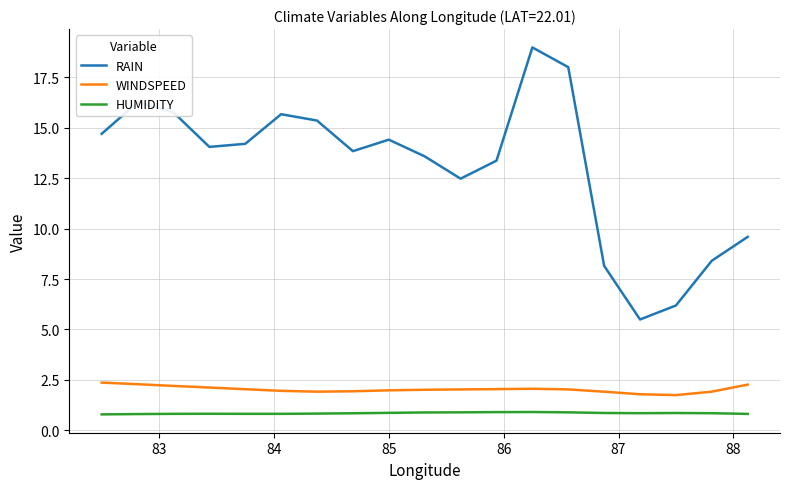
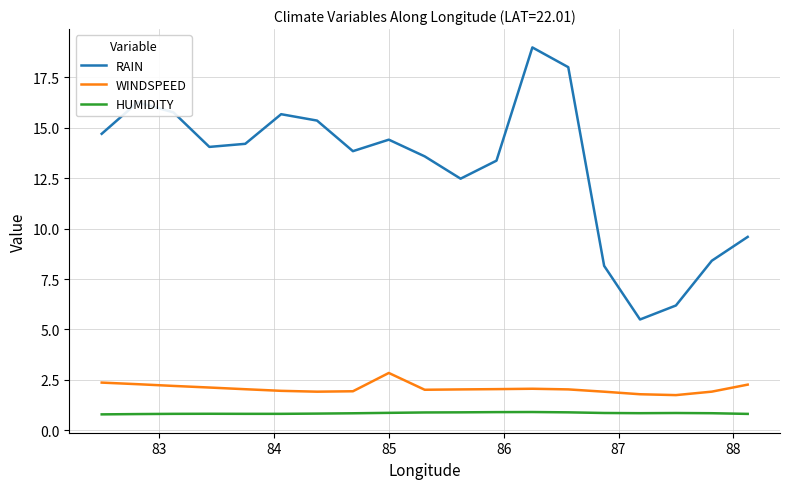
WINDSPEED, 85: 2.0 -> 2.8
